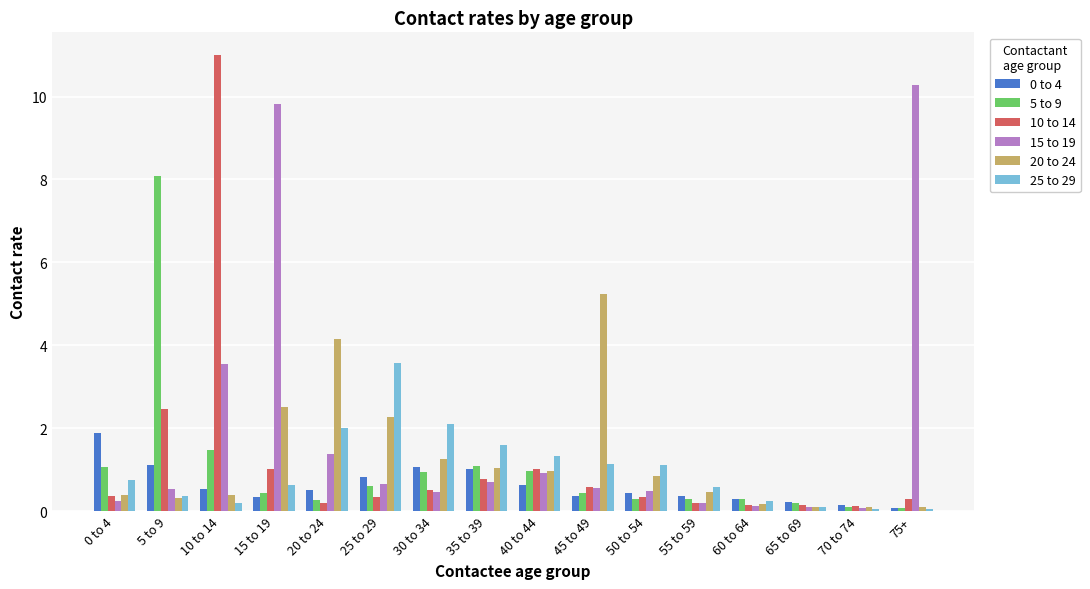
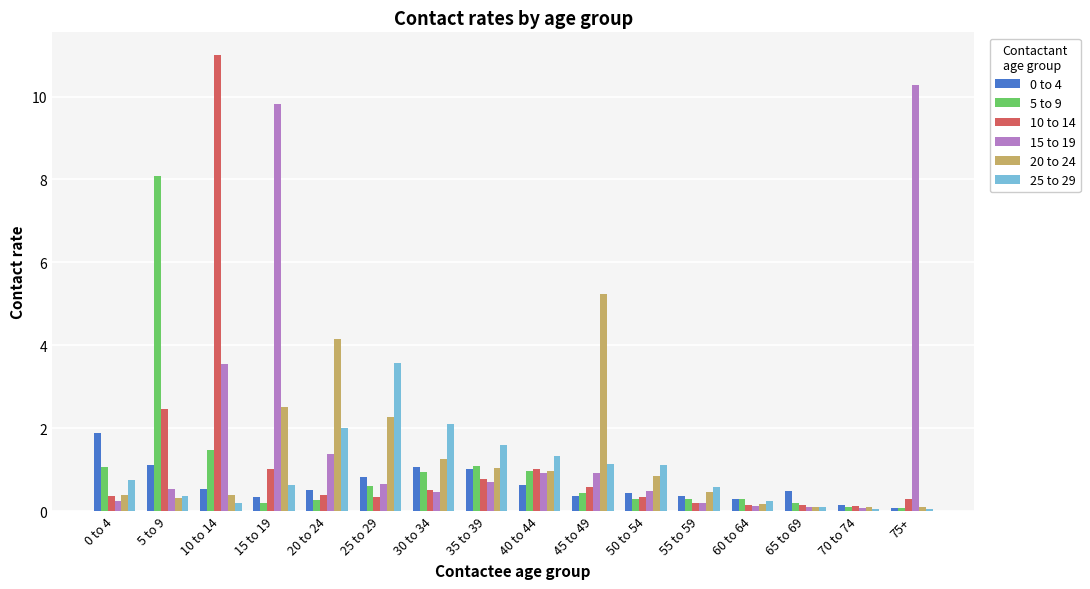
5 to 9, 15 to 19: 0.4 -> 0.2
10 to 14, 20 to 24: 0.2 -> 0.4
15 to 19, 45 to 49: 0.5 -> 0.9
0 to 4, 65 to 69: 0.2 -> 0.5
